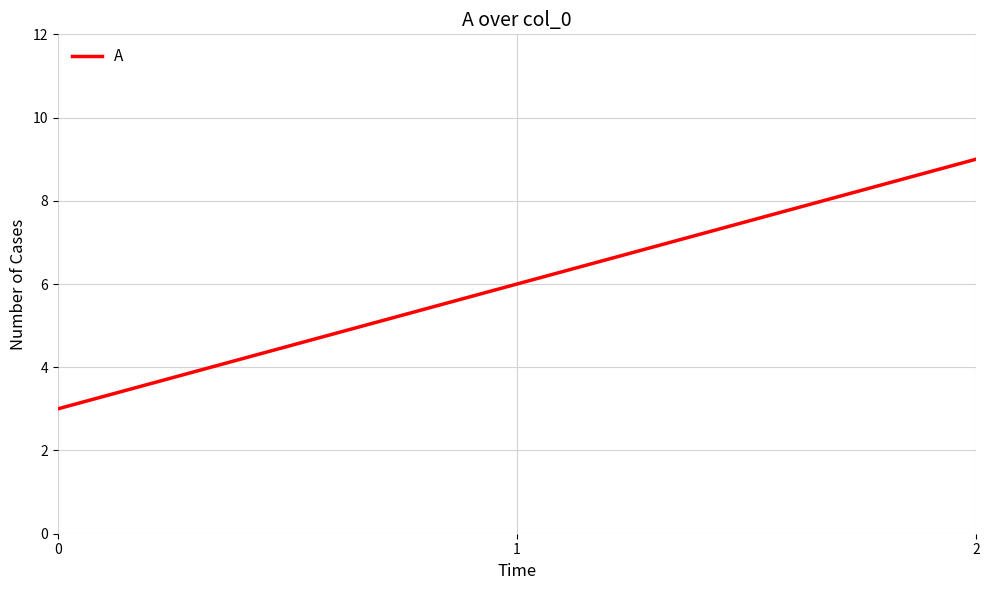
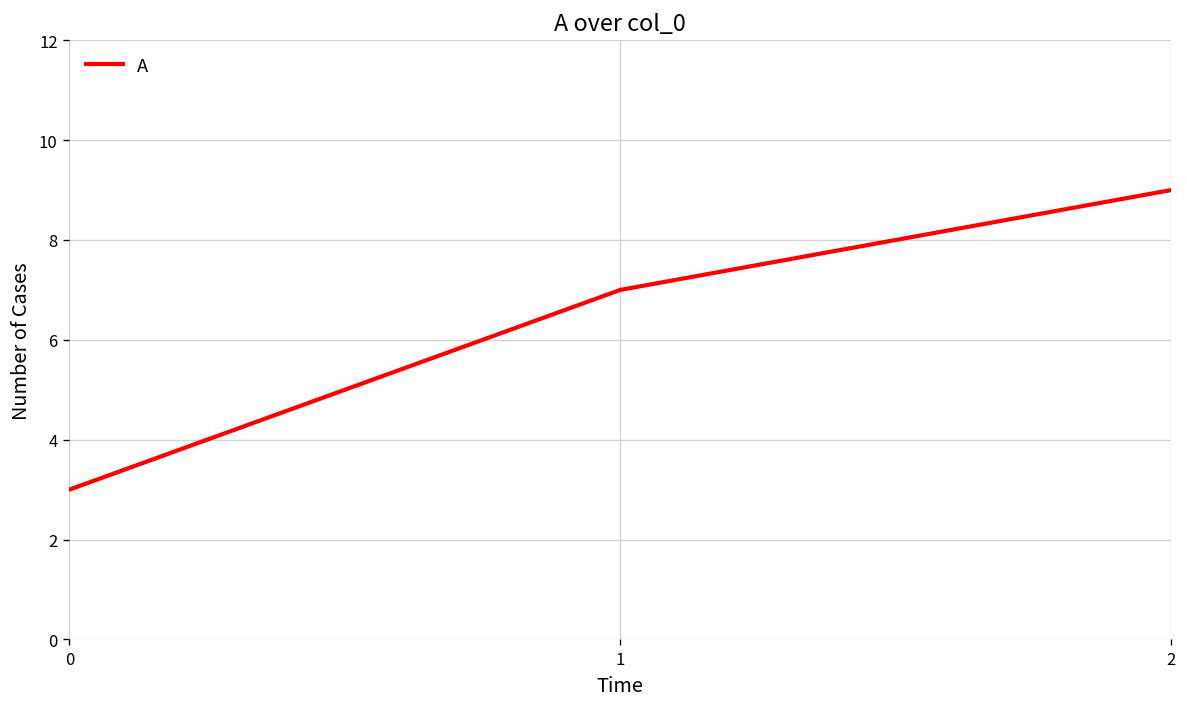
1: 6 -> 7
